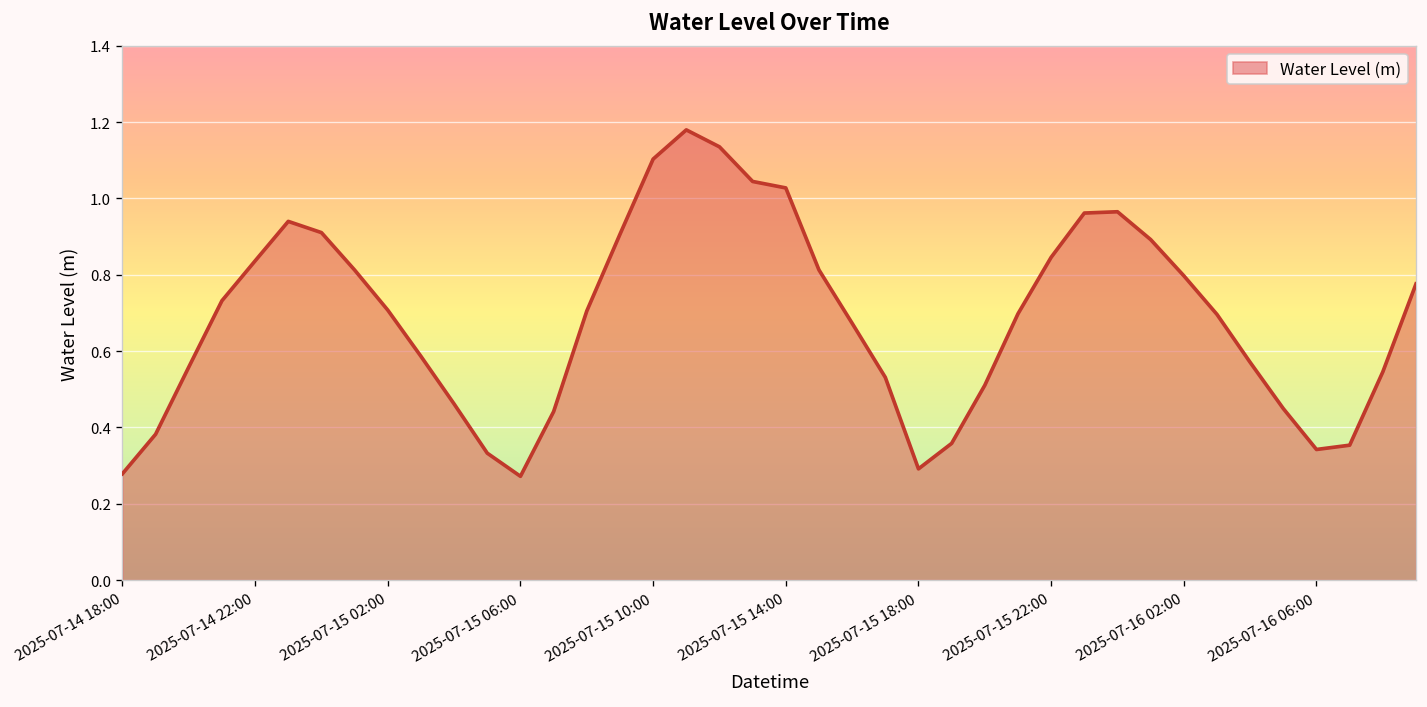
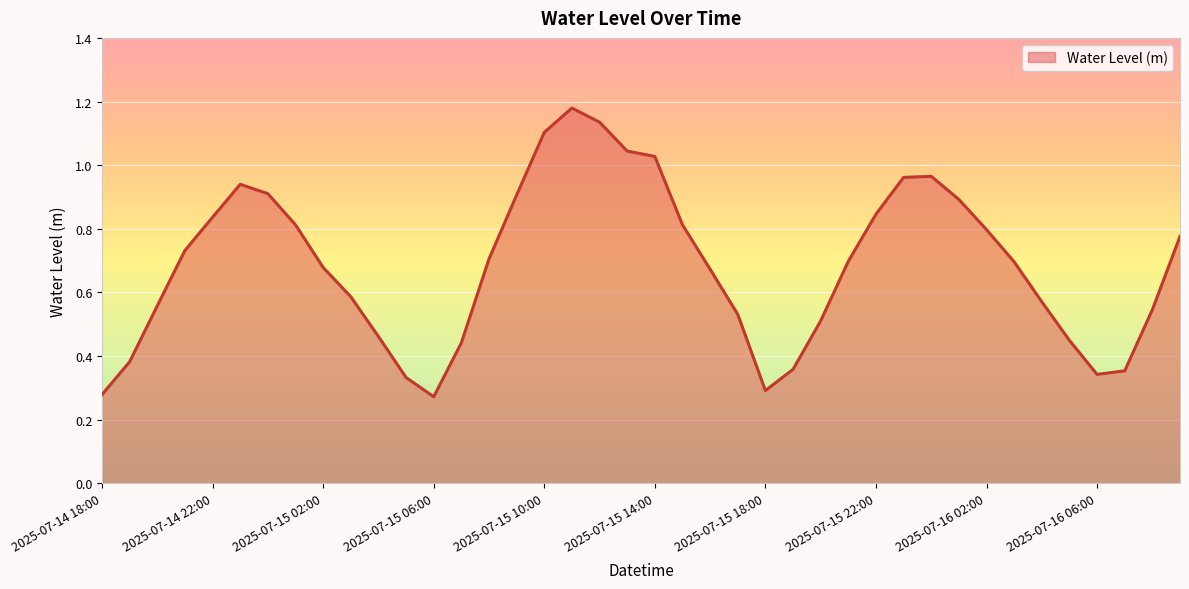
2025-07-15 02:00: 0.71 -> 0.68
